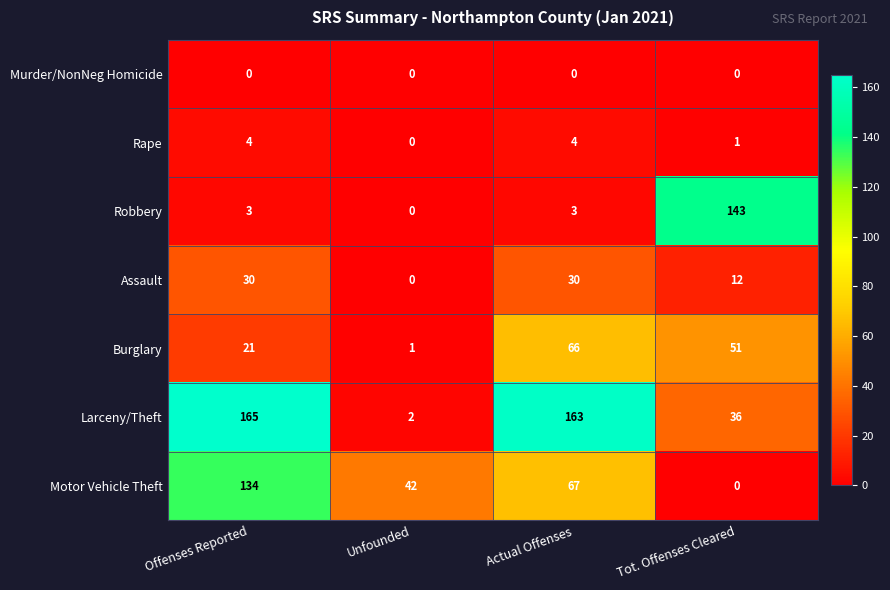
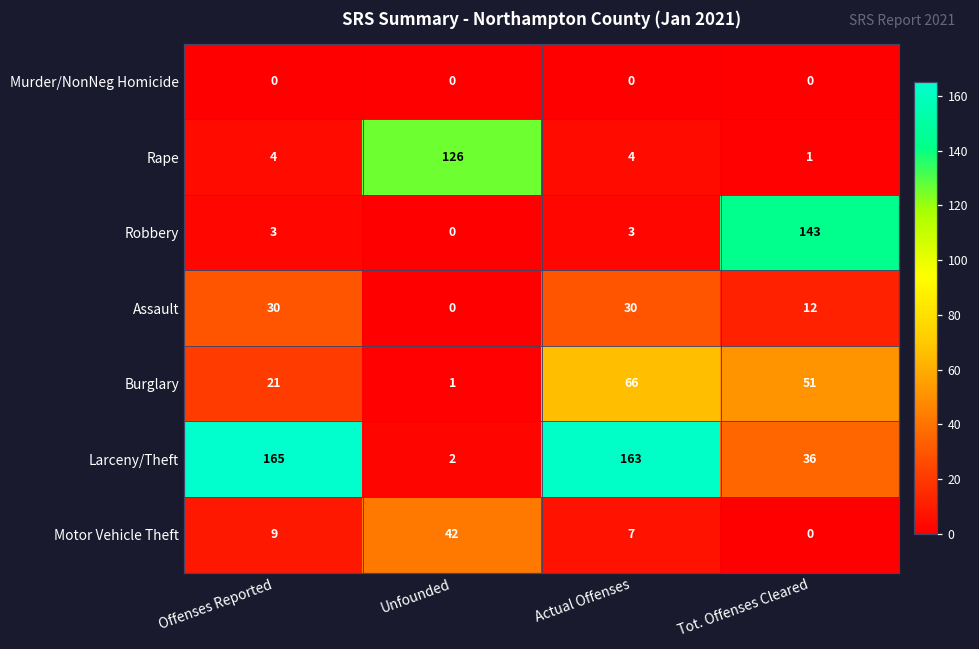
Rape, Unfounded: 0 -> 126
Motor Vehicle Theft, Offenses Reported: 134 -> 9
Motor Vehicle Theft, Actual Offenses: 67 -> 7
